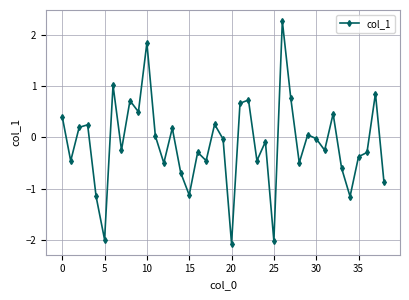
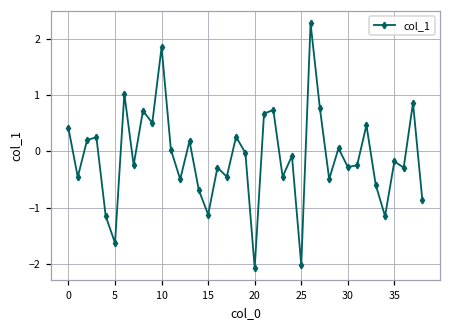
5: -2.0 -> -1.6
30: 0.0 -> -0.3
35: -0.4 -> -0.2
